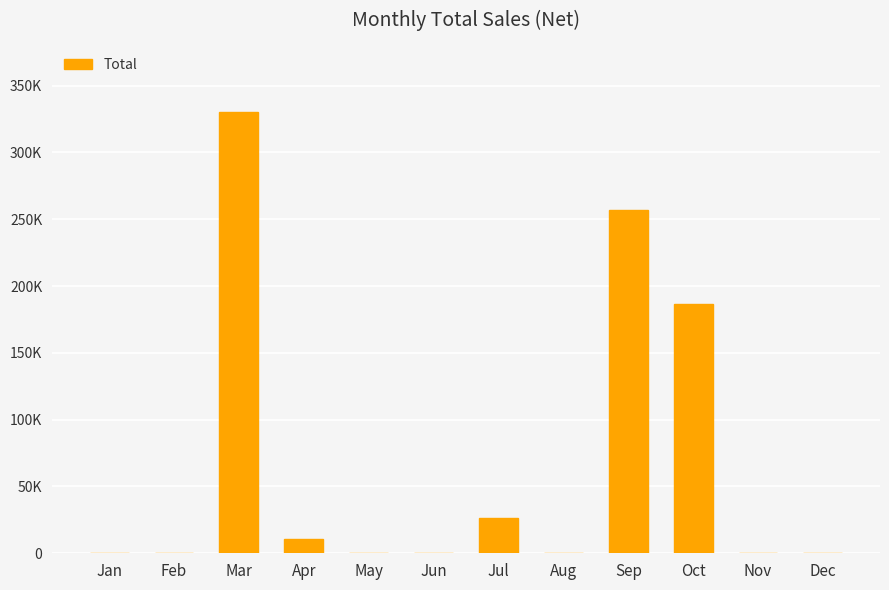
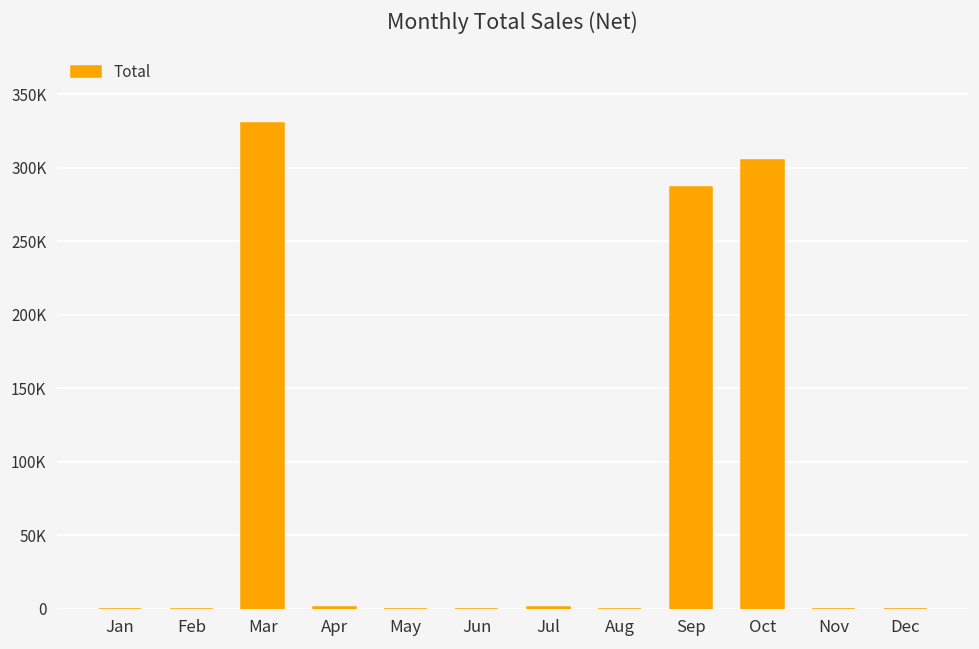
Apr: 10000 -> 1000
Jul: 27000 -> 1000
Sep: 257000 -> 287000
Oct: 187000 -> 305000
